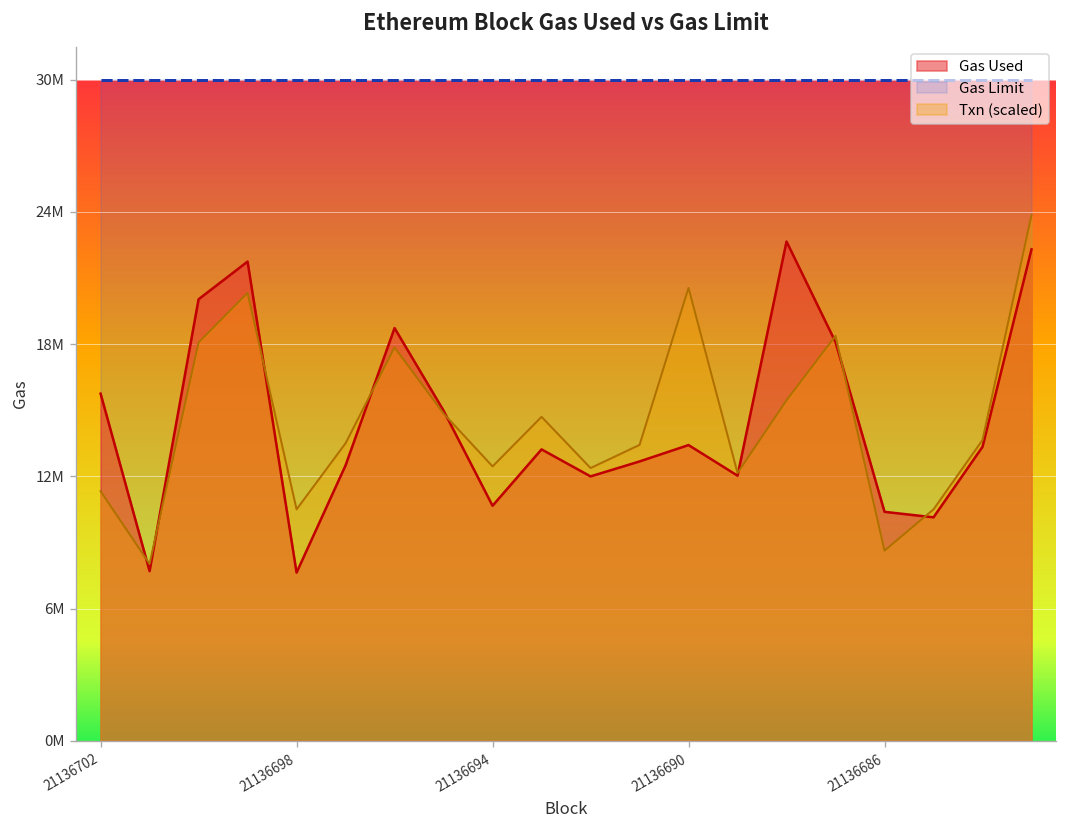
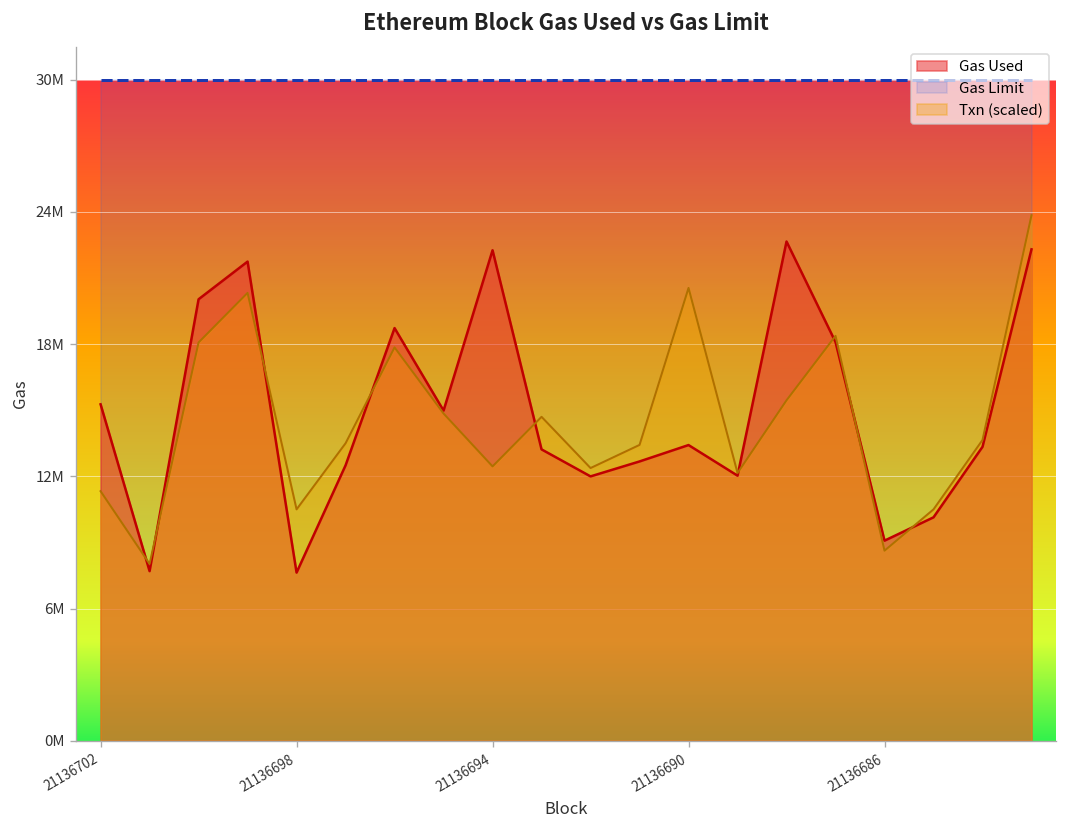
Gas Used, 21136702: 15800000 -> 15300000
Gas Used, 21136694: 10700000 -> 22300000
Gas Used, 21136686: 10400000 -> 9100000
